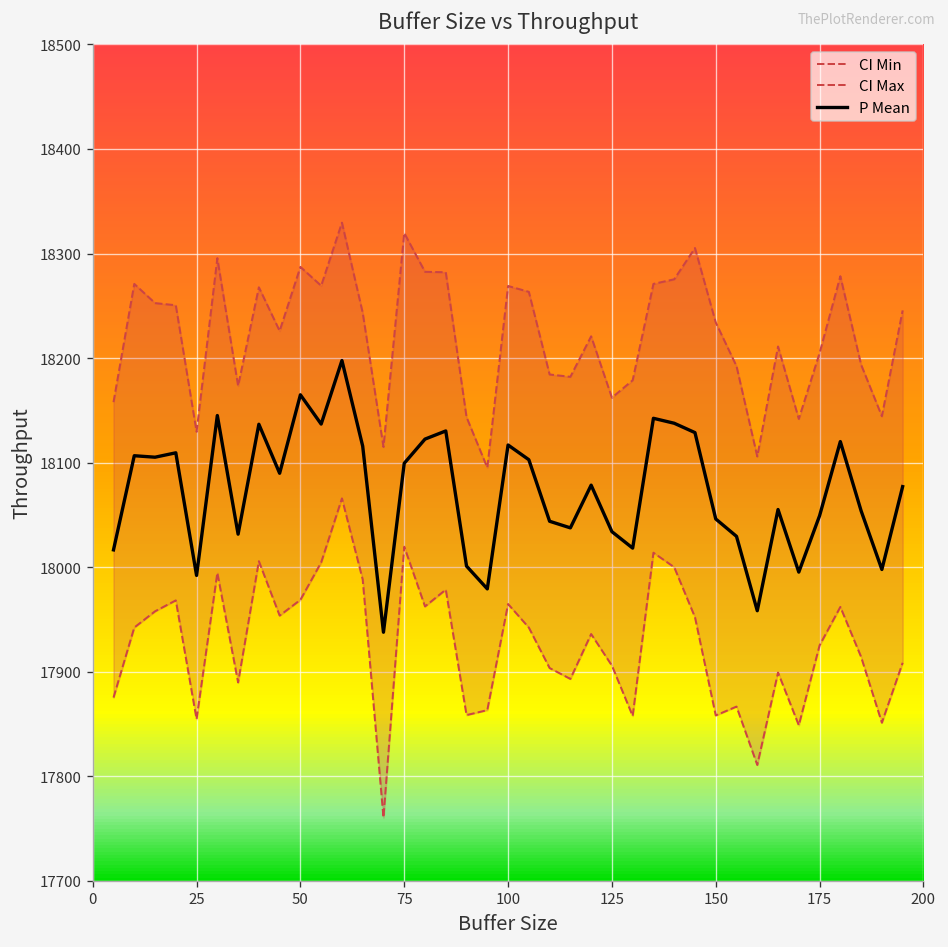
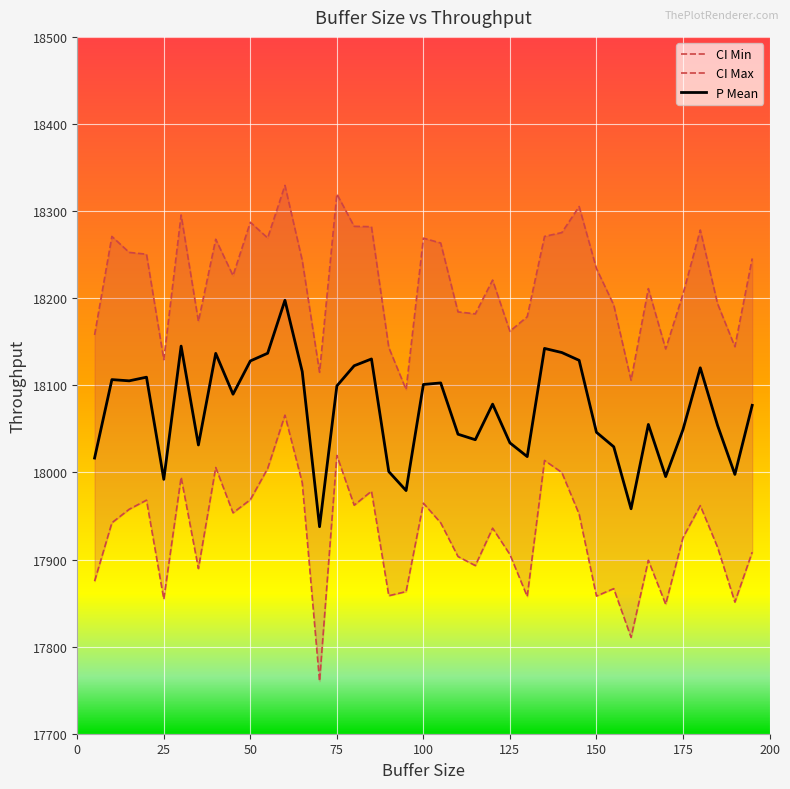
P Mean, 50: 18160 -> 18130
P Mean, 100: 18120 -> 18100
